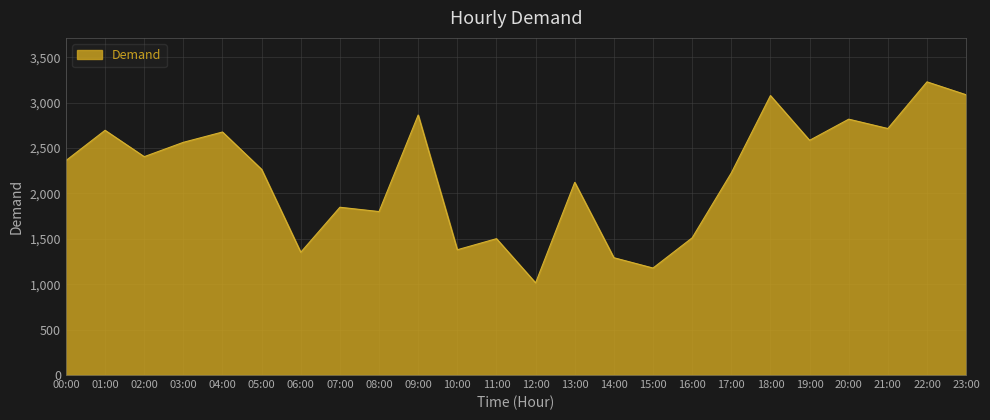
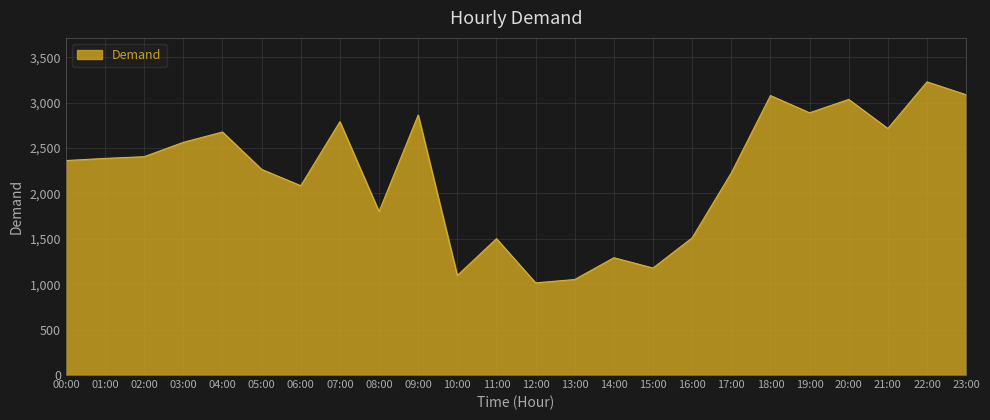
01:00: 2,700 -> 2,400
06:00: 1,400 -> 2,100
07:00: 1,800 -> 2,800
10:00: 1,400 -> 1,100
13:00: 2,100 -> 1,100
19:00: 2,600 -> 2,900
20:00: 2,800 -> 3,000
